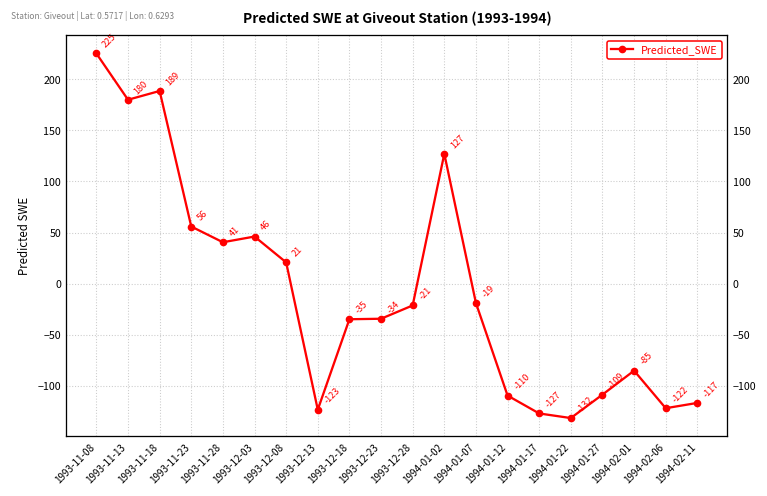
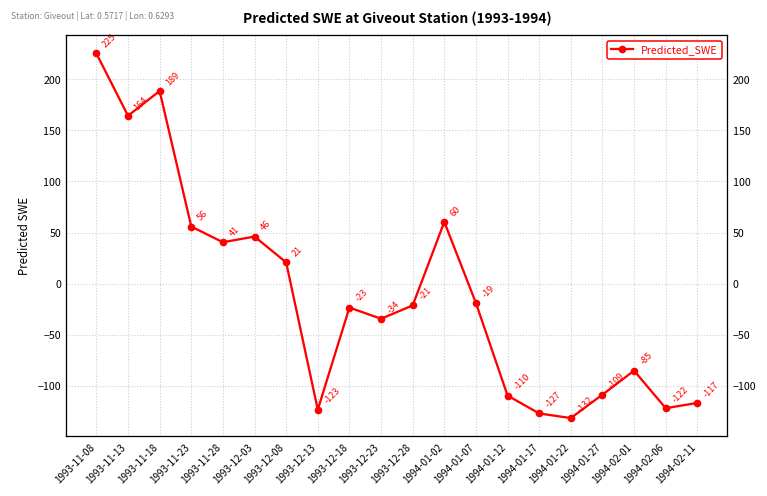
1993-11-13: 180 -> 164
1993-12-18: -35 -> -23
1994-01-02: 127 -> 60
